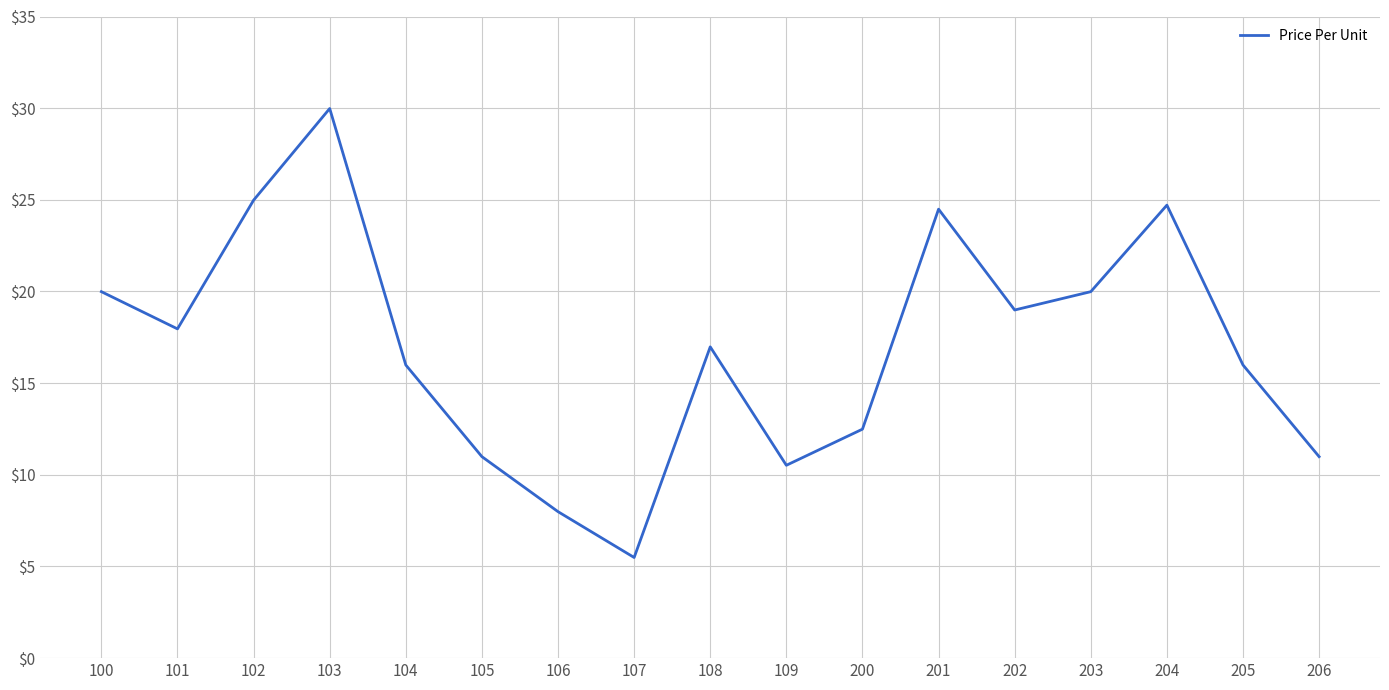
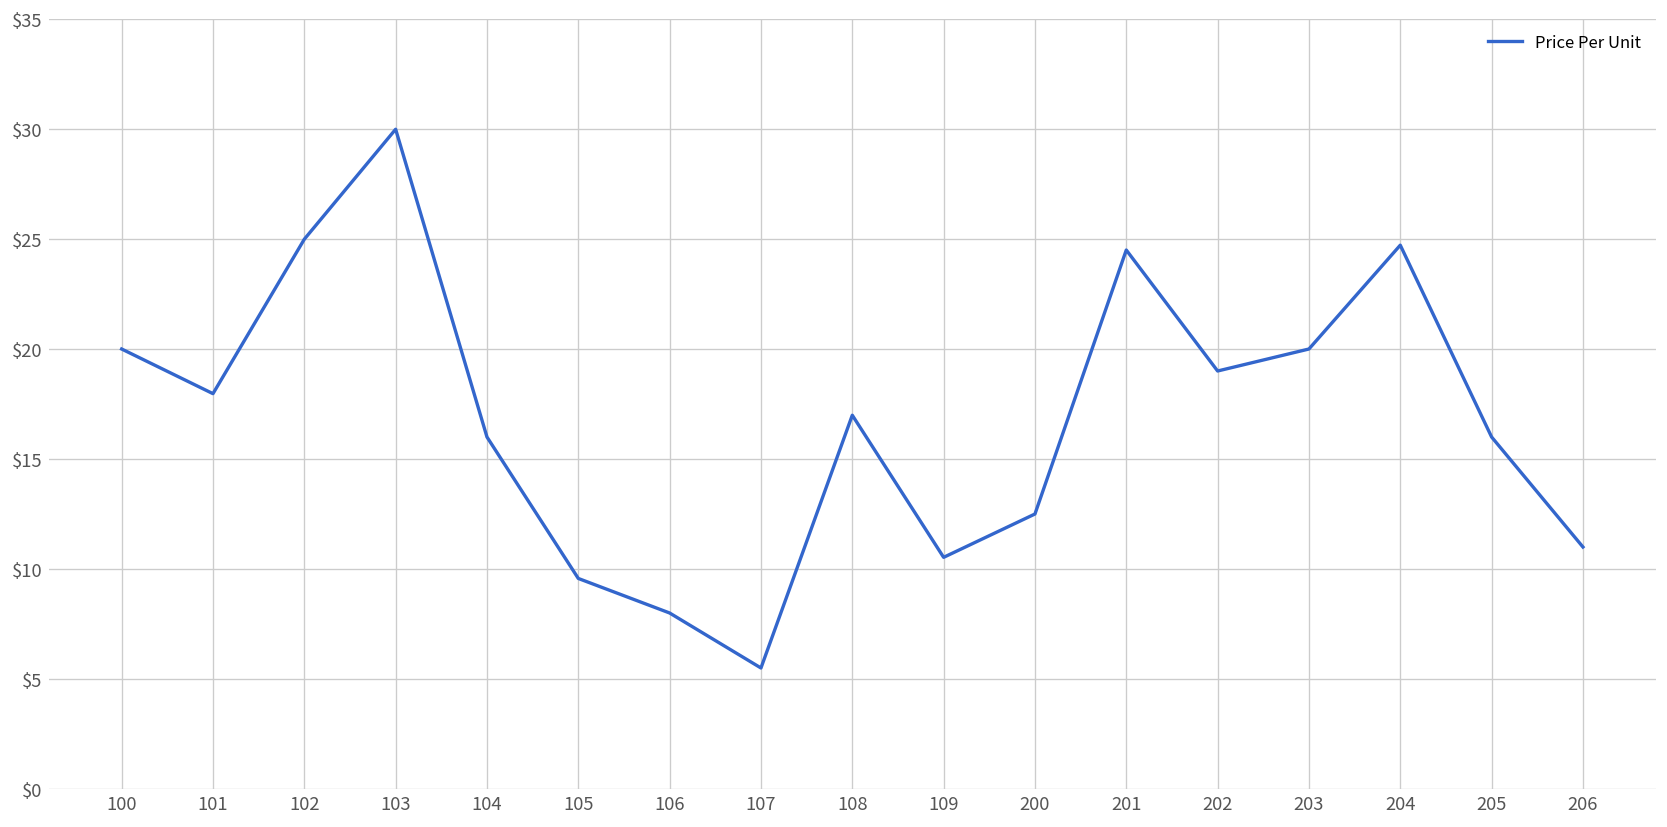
105: $11.0 -> $9.6
